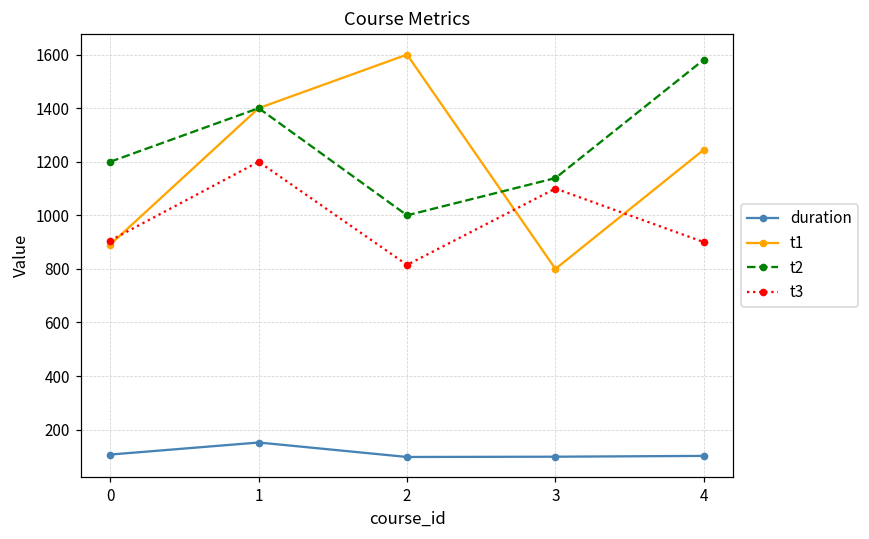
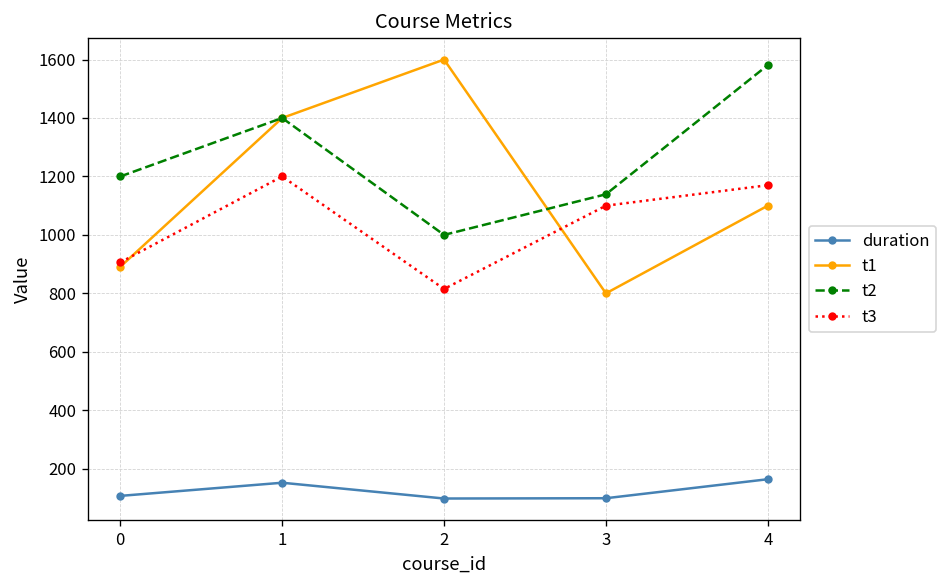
duration, 4: 100 -> 160
t1, 4: 1250 -> 1100
t3, 4: 900 -> 1170
